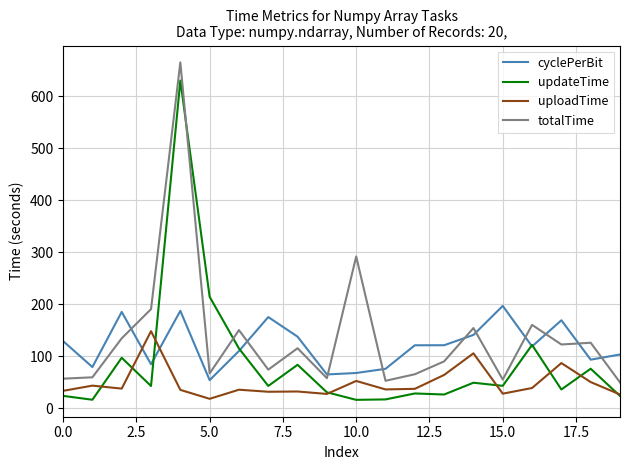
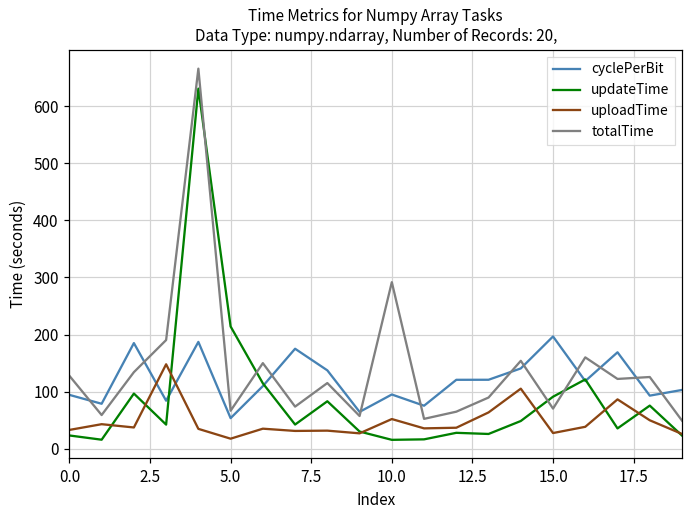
cyclePerBit, 0.0: 130 -> 90
totalTime, 0.0: 60 -> 130
cyclePerBit, 10.0: 70 -> 100
updateTime, 15.0: 40 -> 90
totalTime, 15.0: 50 -> 70
